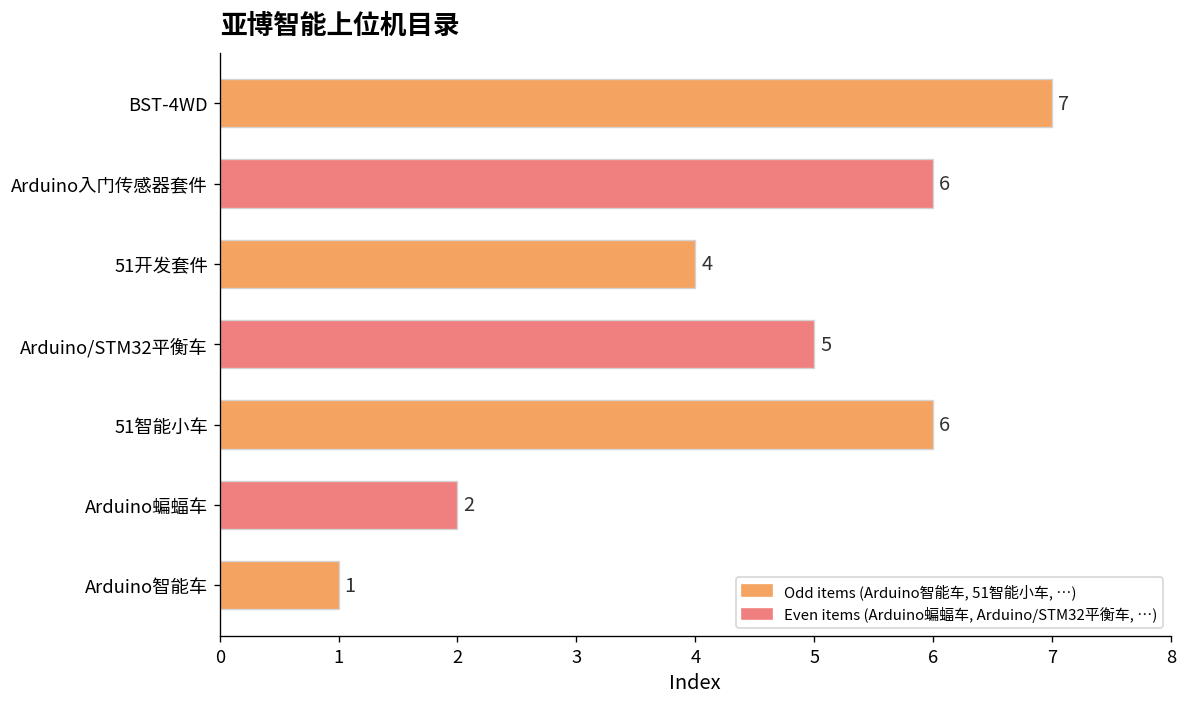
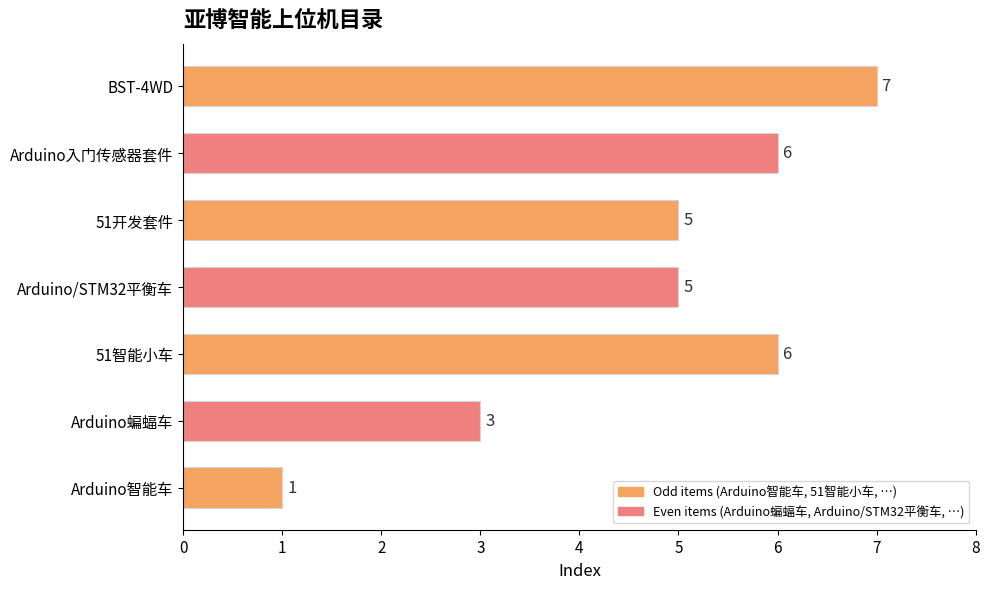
51开发套件: 4 -> 5
Arduino蝙蝠车: 2 -> 3
